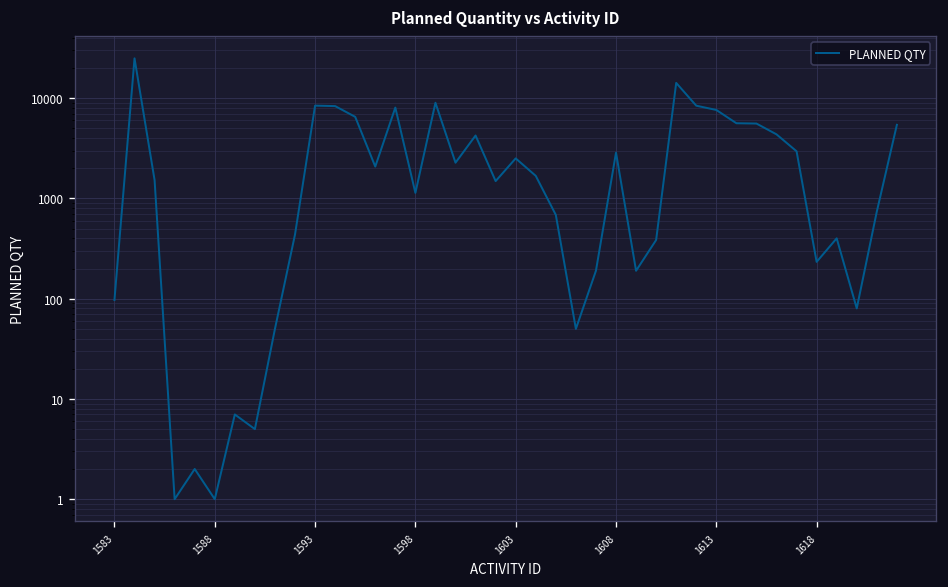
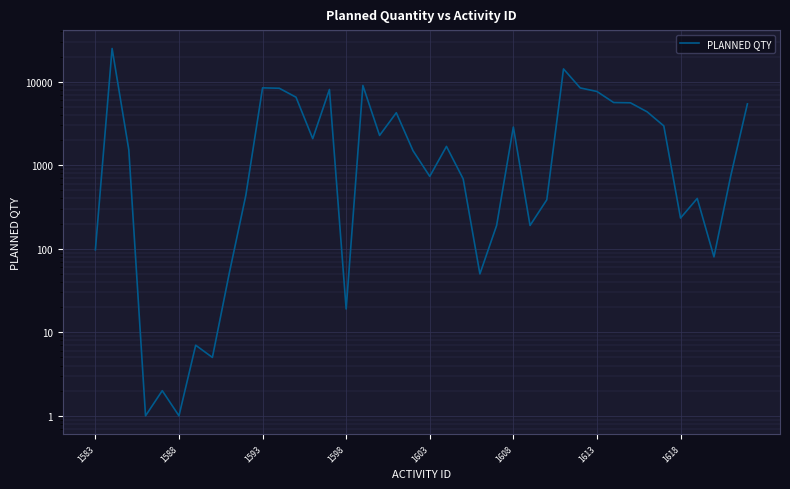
1598: 1100 -> 19
1603: 2500 -> 700
